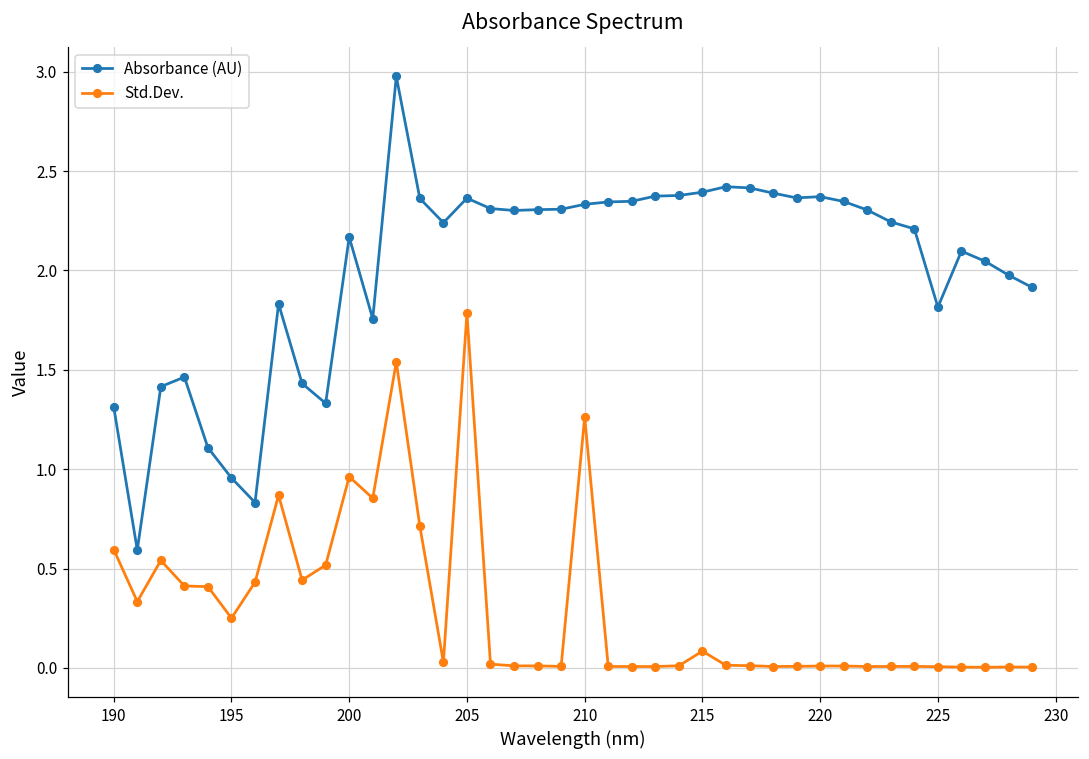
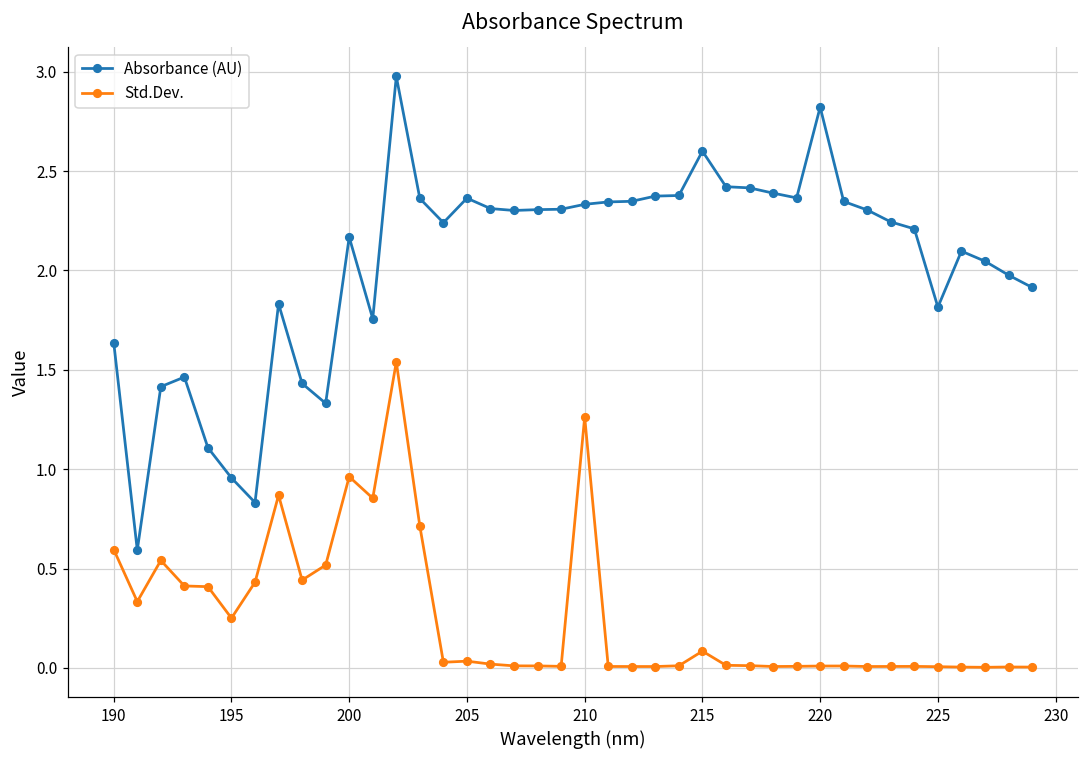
Absorbance (AU), 190: 1.31 -> 1.64
Std.Dev., 205: 1.79 -> 0.03
Absorbance (AU), 215: 2.39 -> 2.60
Absorbance (AU), 220: 2.37 -> 2.82
